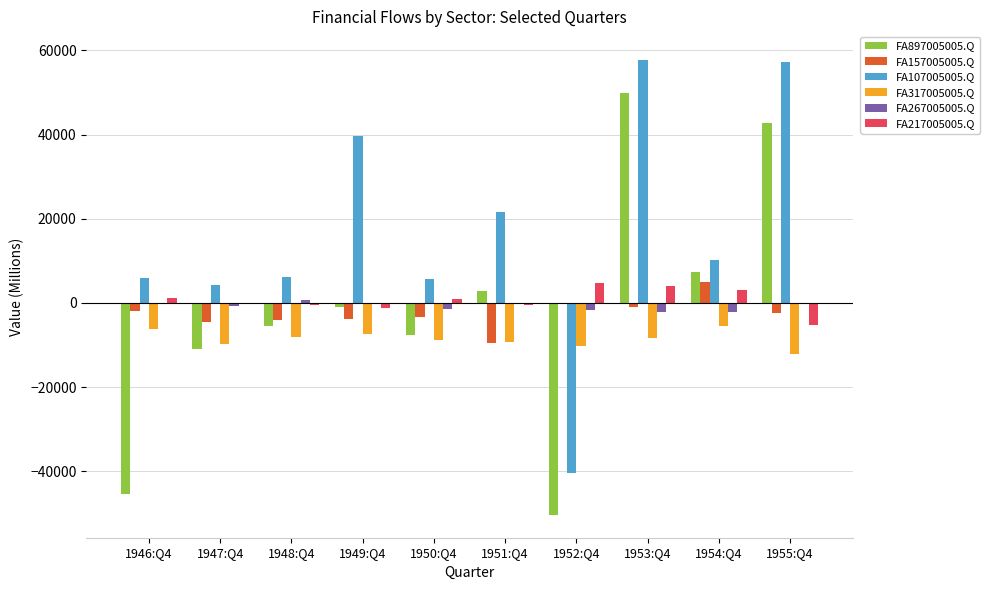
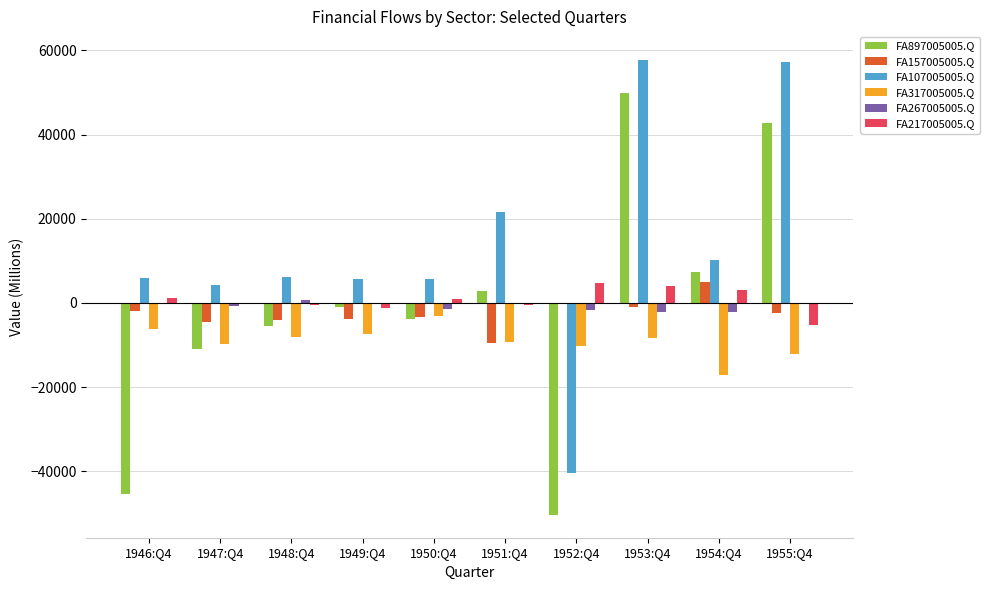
FA107005005.Q, 1949:Q4: 40000 -> 6000
FA897005005.Q, 1950:Q4: -8000 -> -4000
FA317005005.Q, 1950:Q4: -9000 -> -3000
FA317005005.Q, 1954:Q4: -6000 -> -17000
